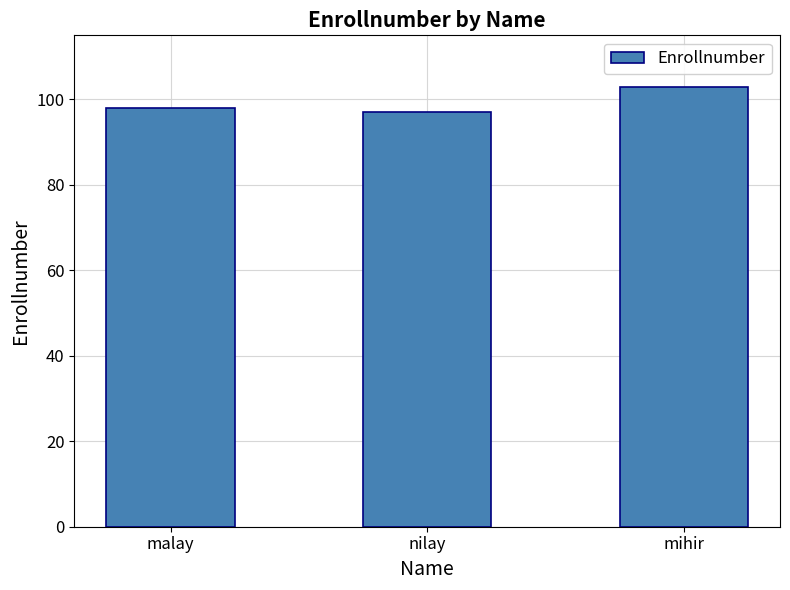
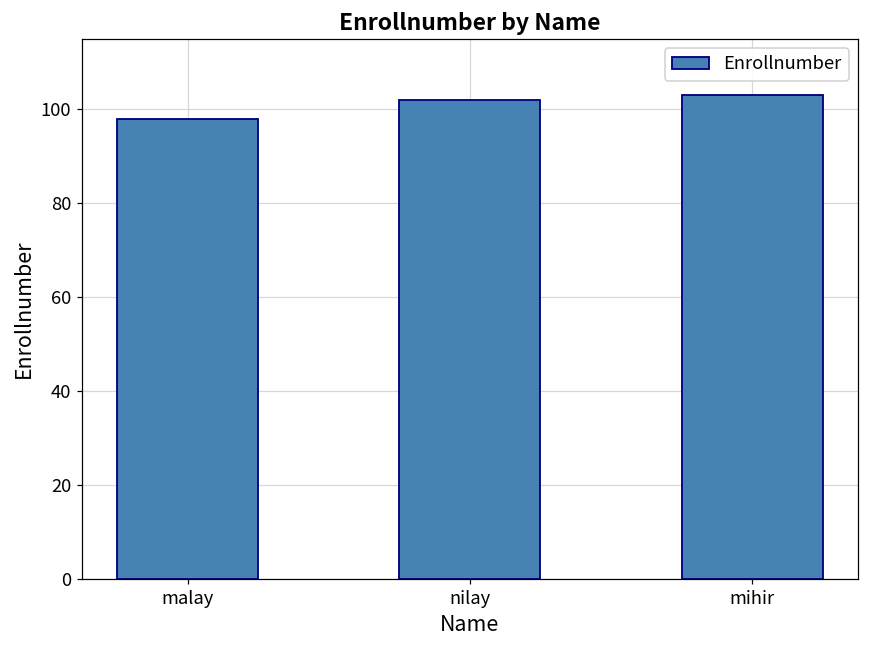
nilay: 97 -> 102
